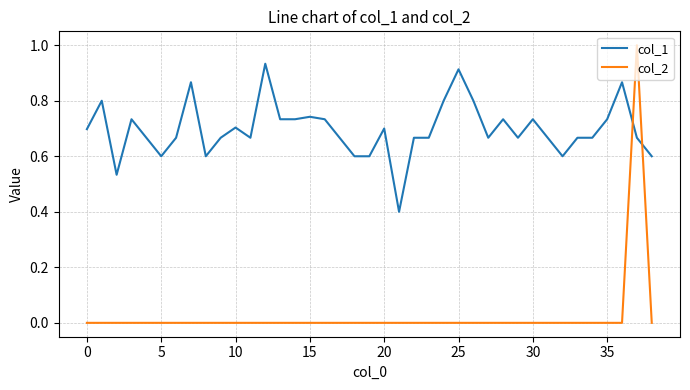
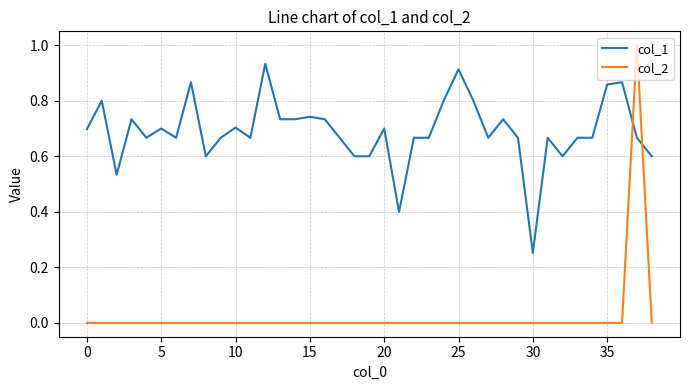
col_1, 5: 0.6 -> 0.7
col_1, 30: 0.73 -> 0.25
col_1, 35: 0.73 -> 0.86
